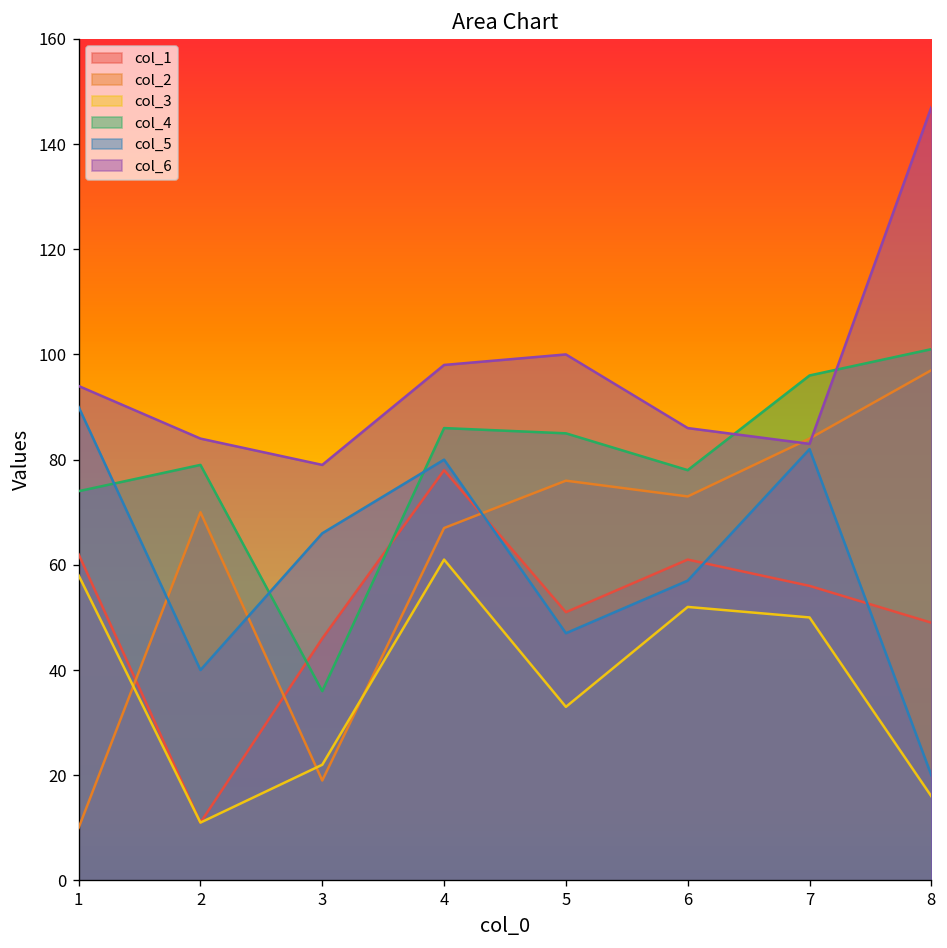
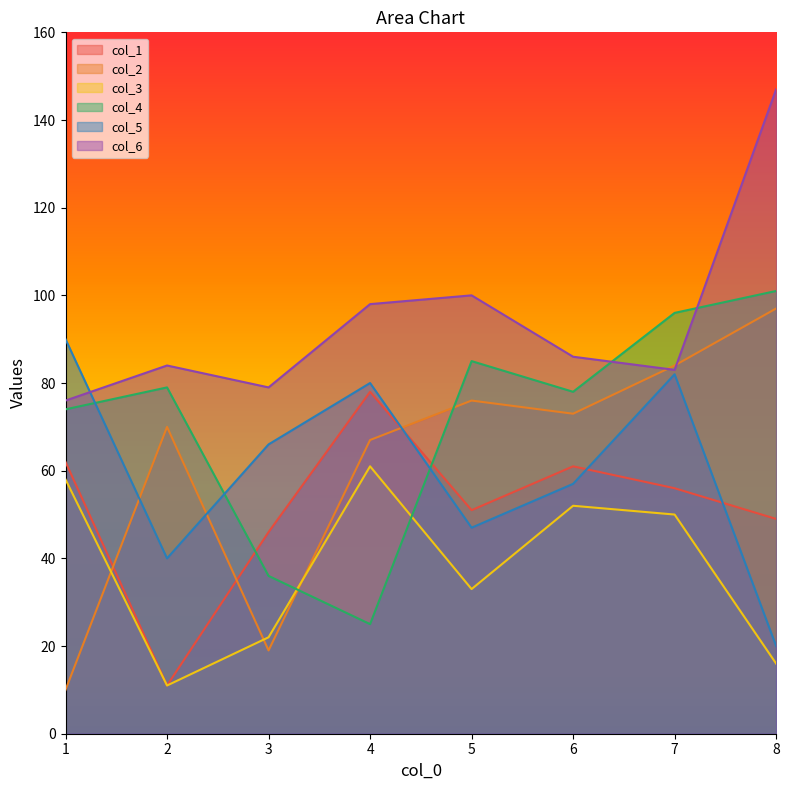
col_6, 1: 94 -> 76
col_4, 4: 86 -> 25
